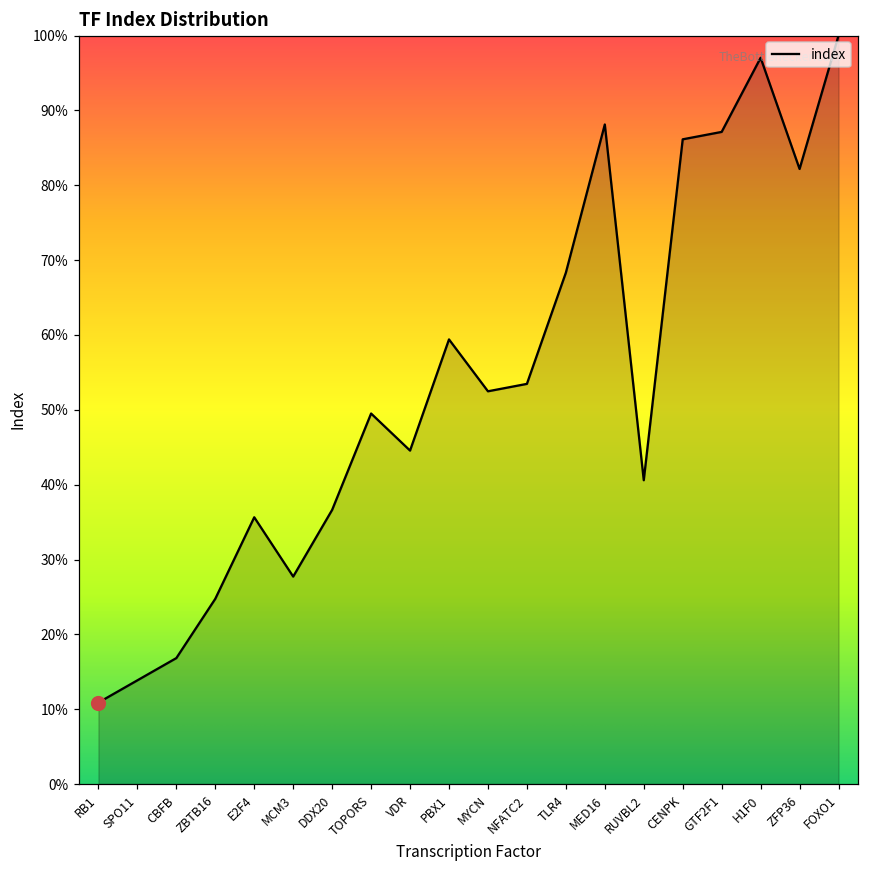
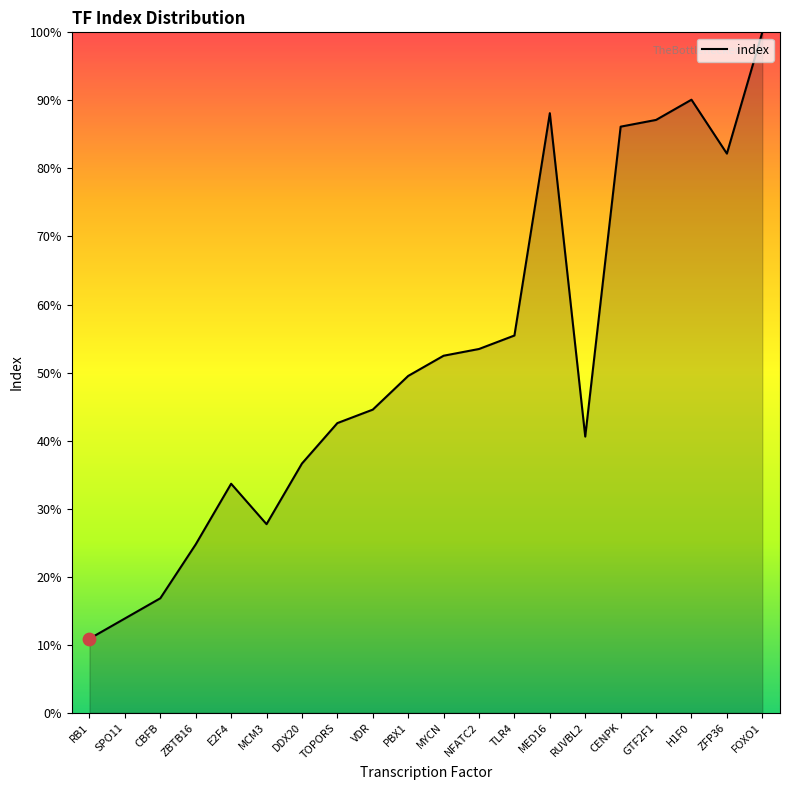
index, E2F4: 36% -> 34%
index, TOPORS: 50% -> 43%
index, PBX1: 59% -> 50%
index, TLR4: 68% -> 55%
index, H1F0: 97% -> 90%
